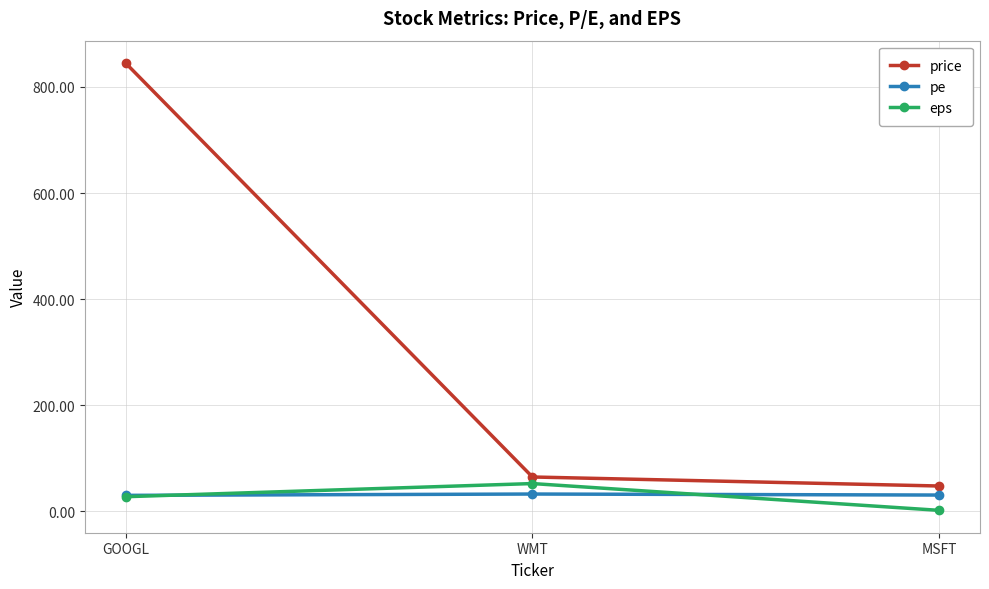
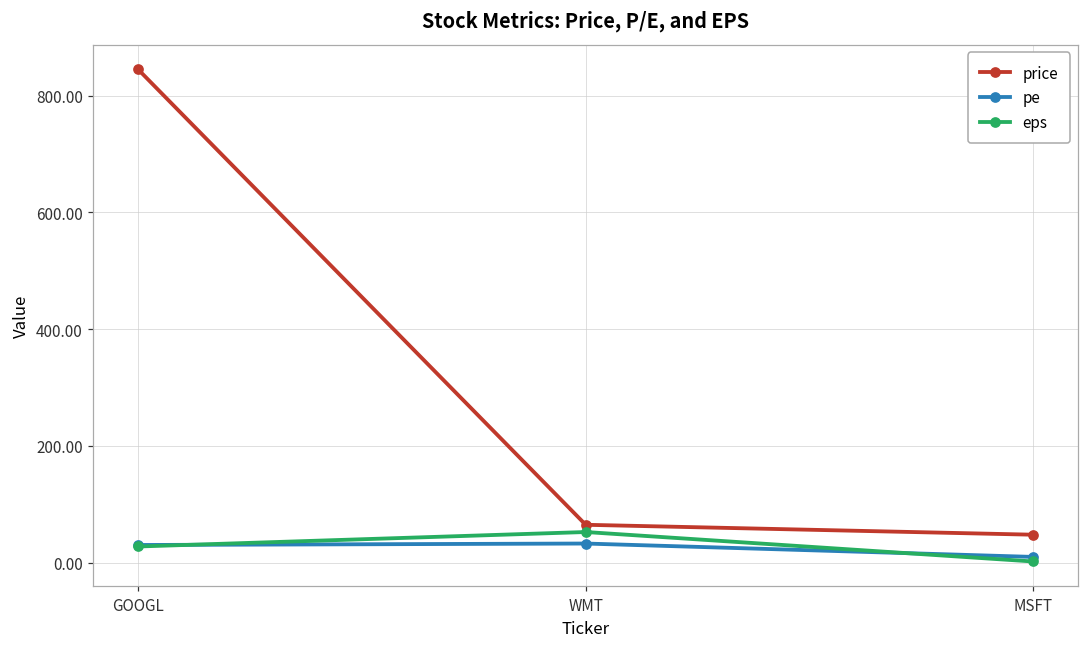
pe, MSFT: 30 -> 10
